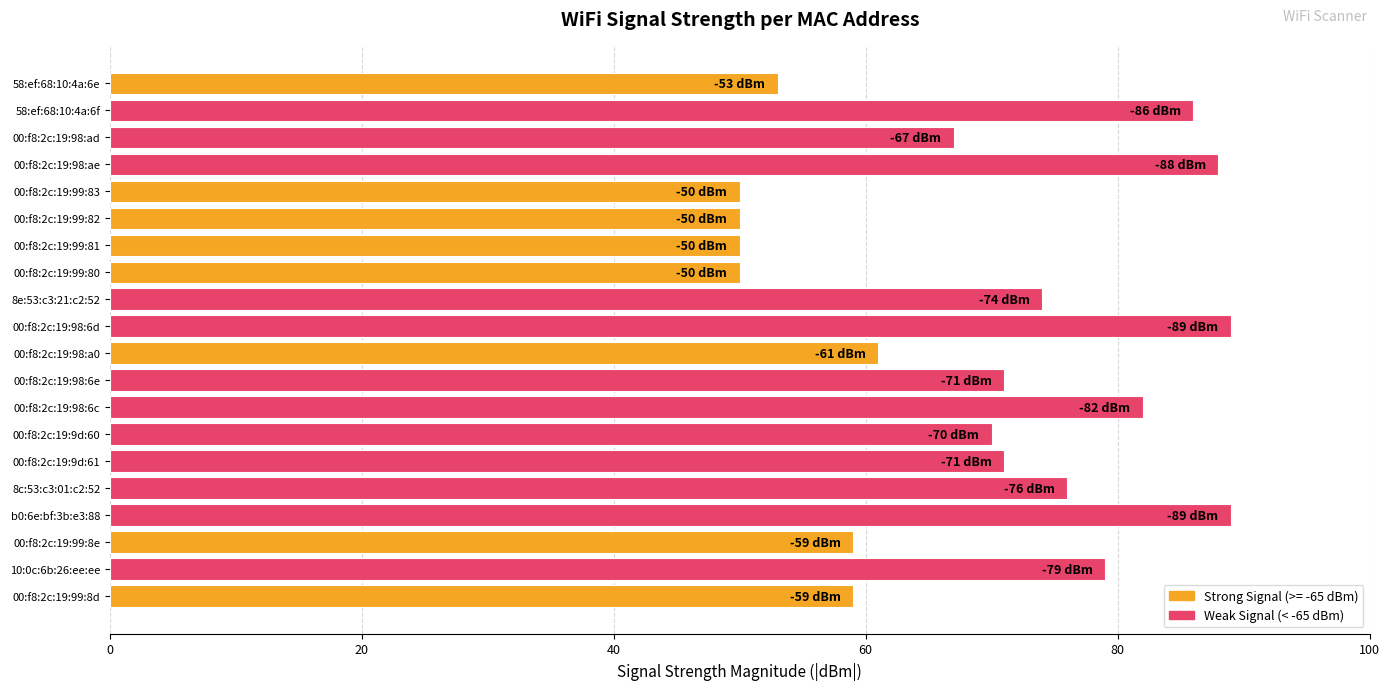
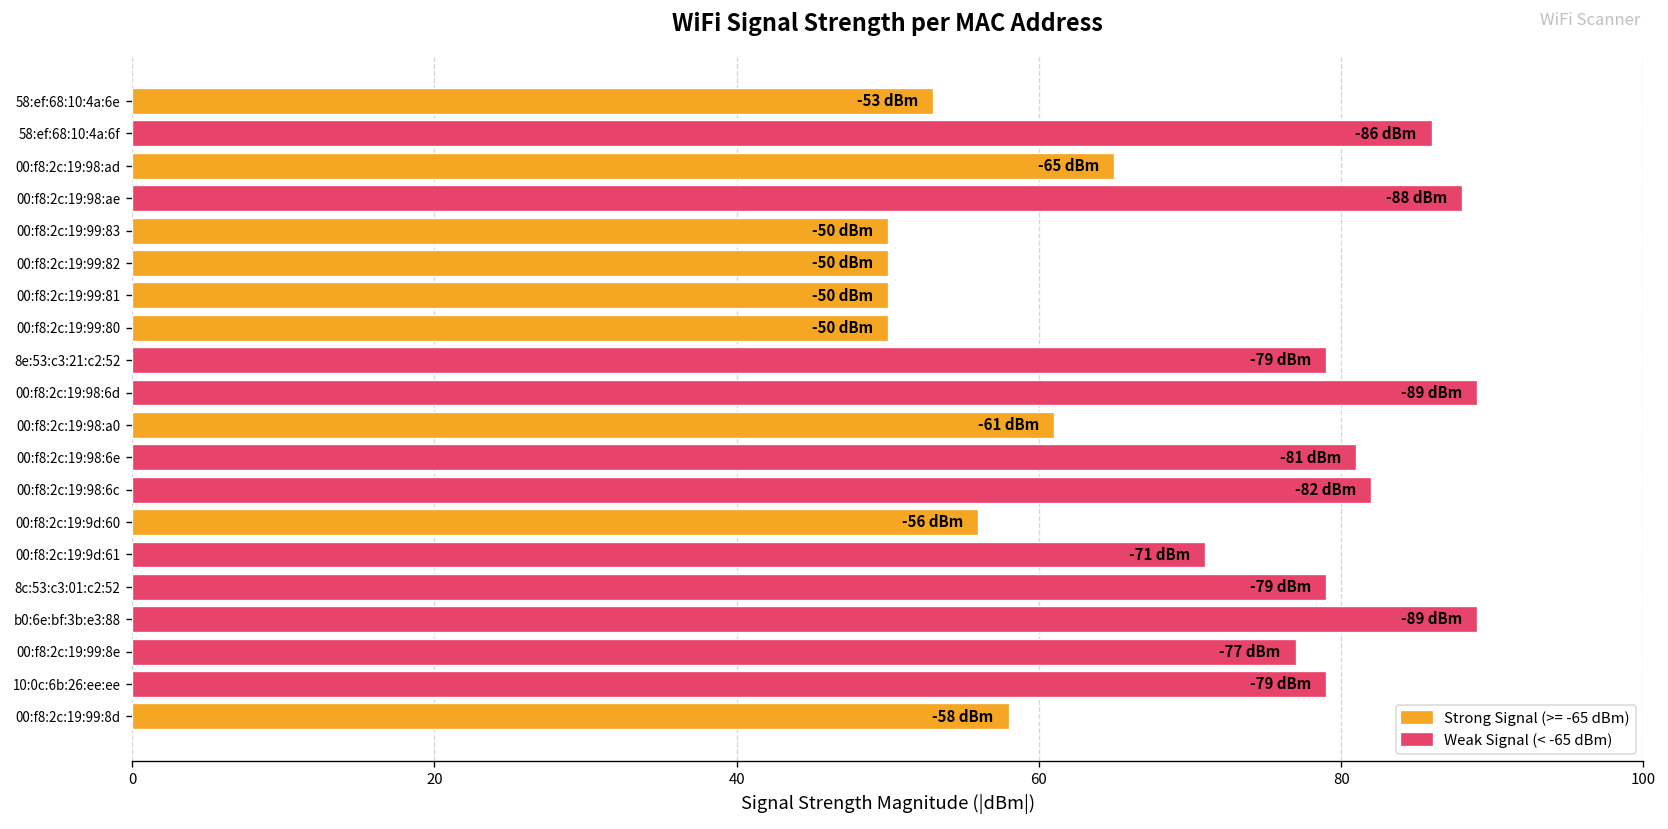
00:f8:2c:19:98:ad: -67 -> -65
8e:53:c3:21:c2:52: -74 -> -79
00:f8:2c:19:98:6e: -71 -> -81
00:f8:2c:19:9d:60: -70 -> -56
8c:53:c3:01:c2:52: -76 -> -79
00:f8:2c:19:99:8e: -59 -> -77
00:f8:2c:19:99:8d: -59 -> -58
